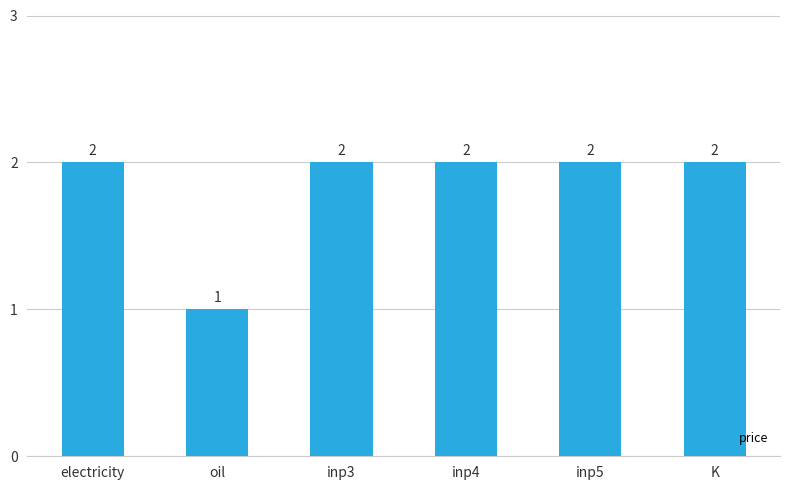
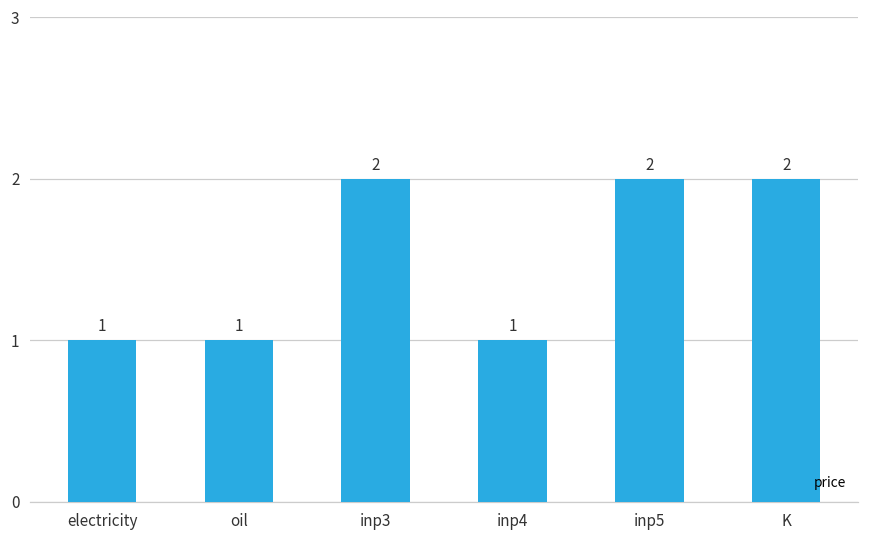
electricity: 2 -> 1
inp4: 2 -> 1
